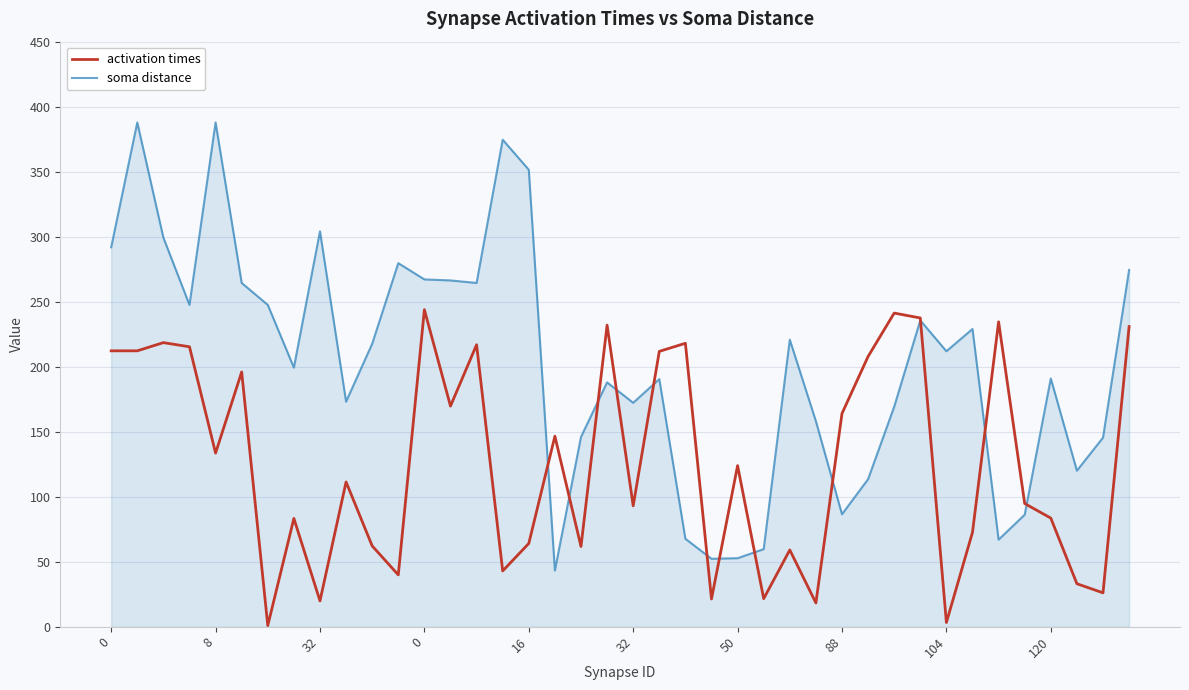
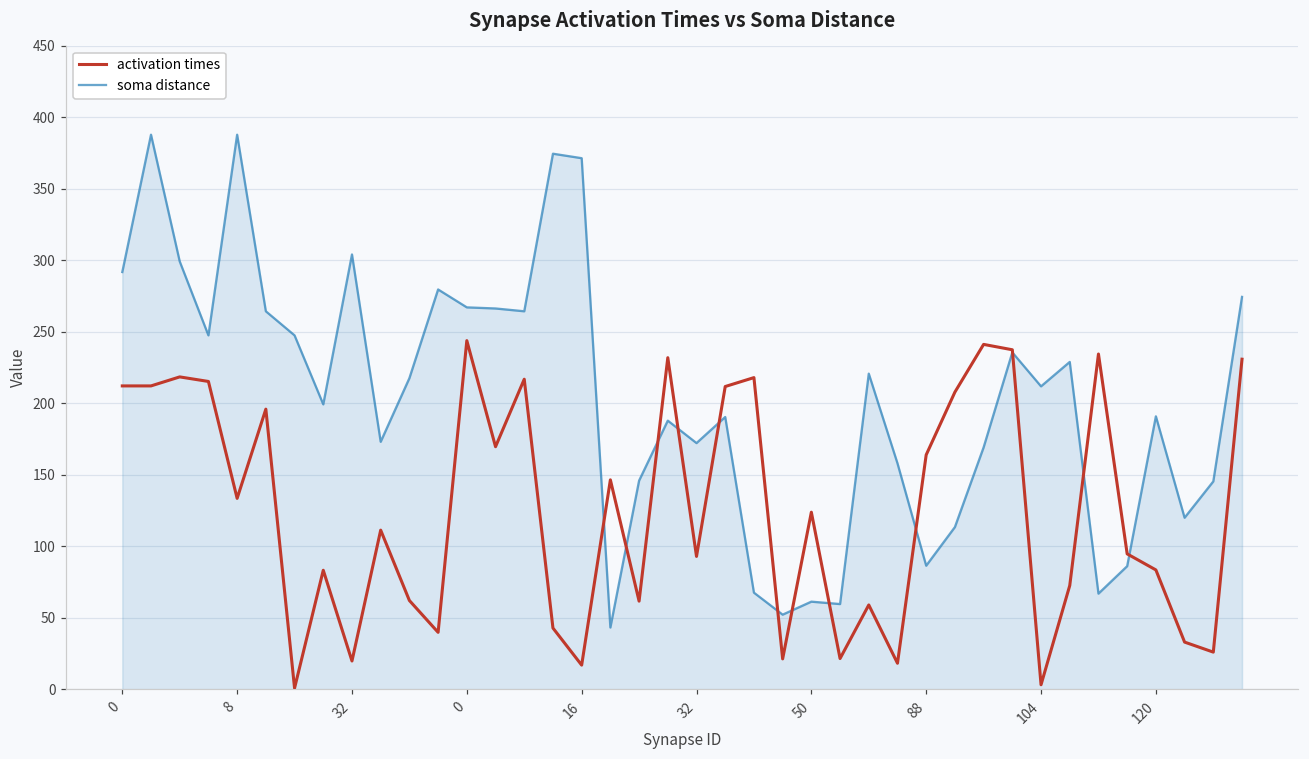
activation times, 16: 64 -> 17
soma distance, 16: 351 -> 371
soma distance, 50: 53 -> 61
